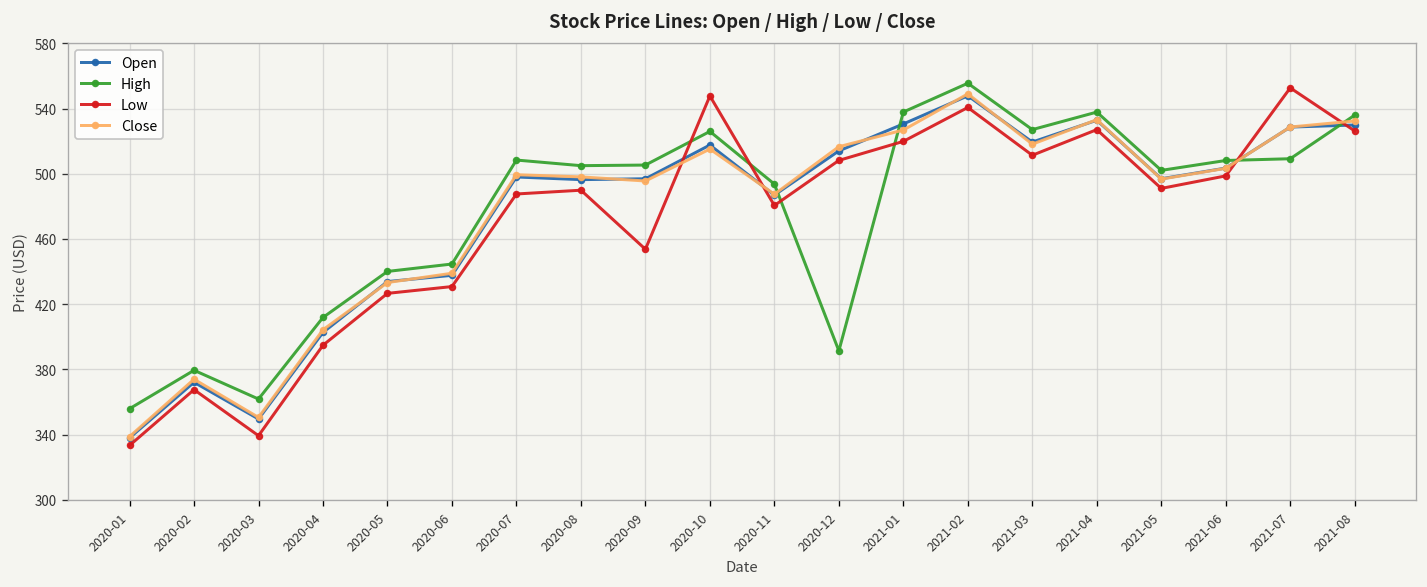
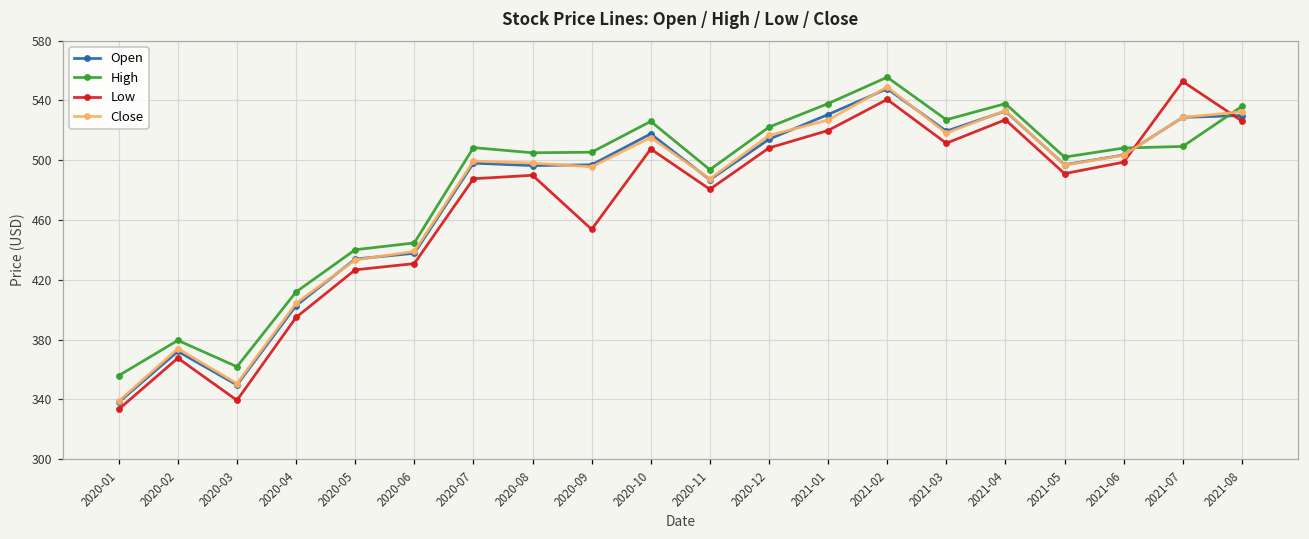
Low, 2020-10: 548 -> 507
High, 2020-12: 391 -> 522
